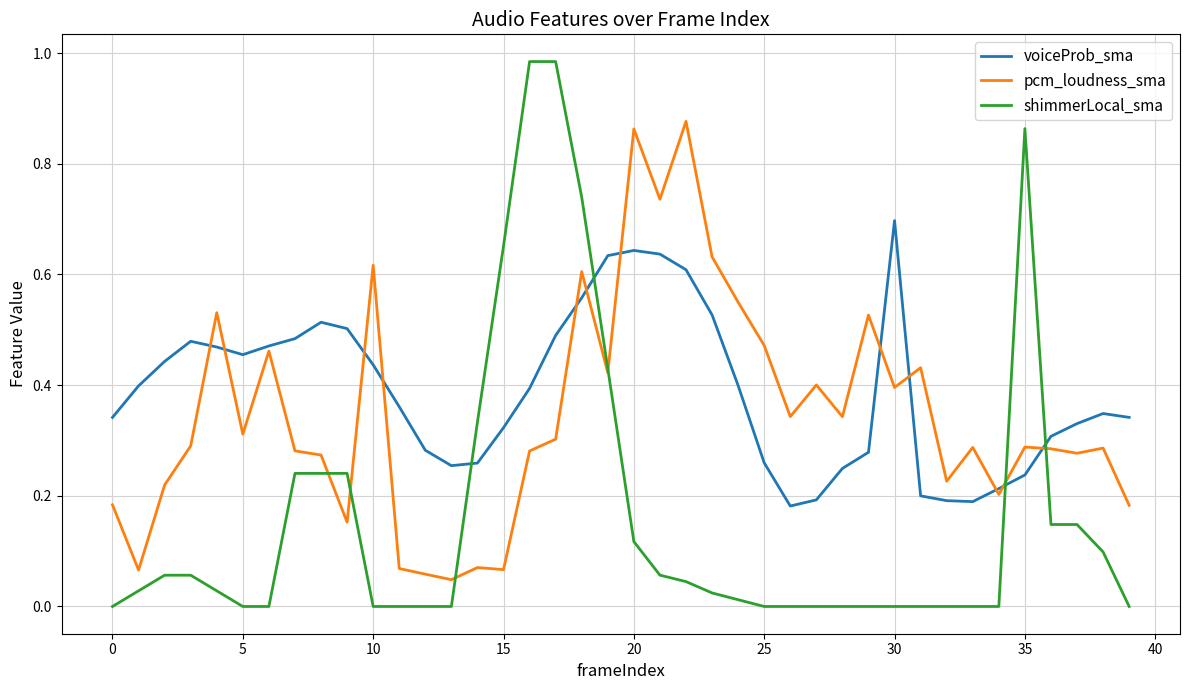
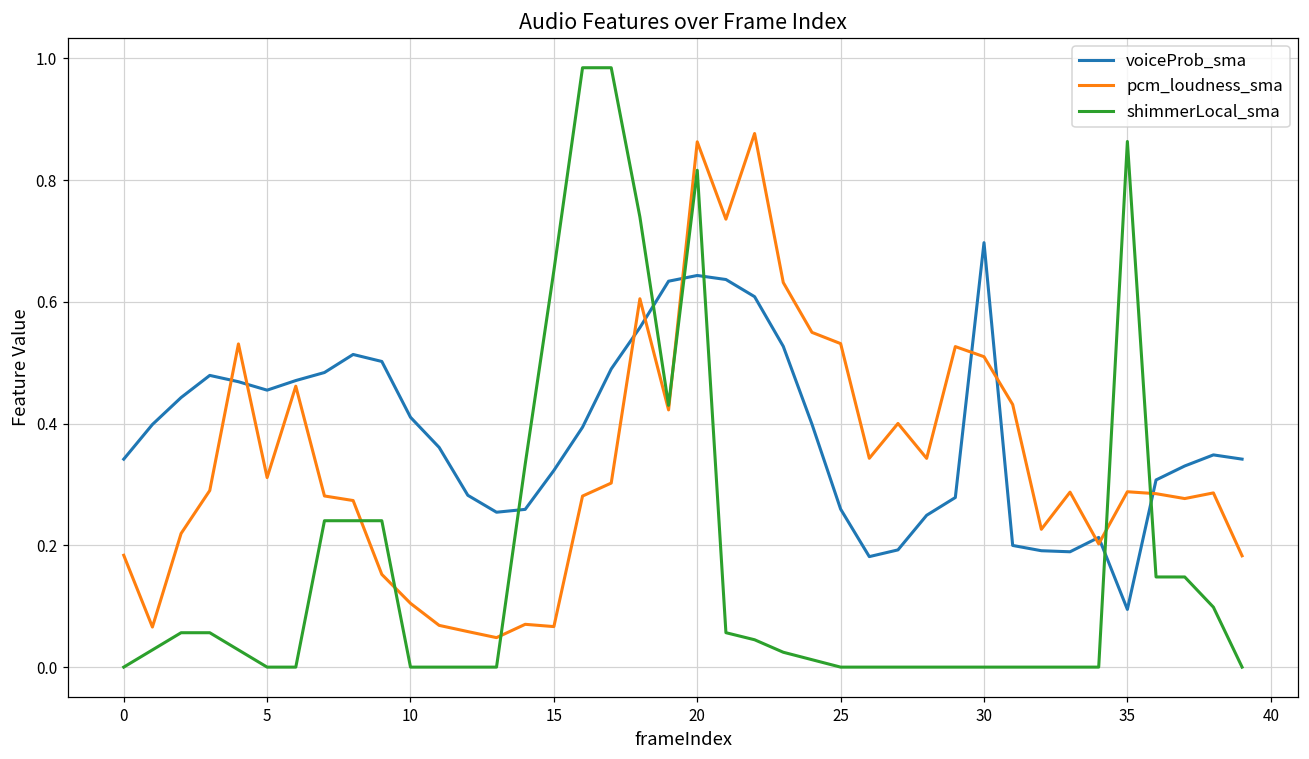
voiceProb_sma, 10: 0.44 -> 0.41
pcm_loudness_sma, 10: 0.62 -> 0.10
shimmerLocal_sma, 20: 0.12 -> 0.82
pcm_loudness_sma, 25: 0.47 -> 0.53
pcm_loudness_sma, 30: 0.40 -> 0.51
voiceProb_sma, 35: 0.24 -> 0.09
